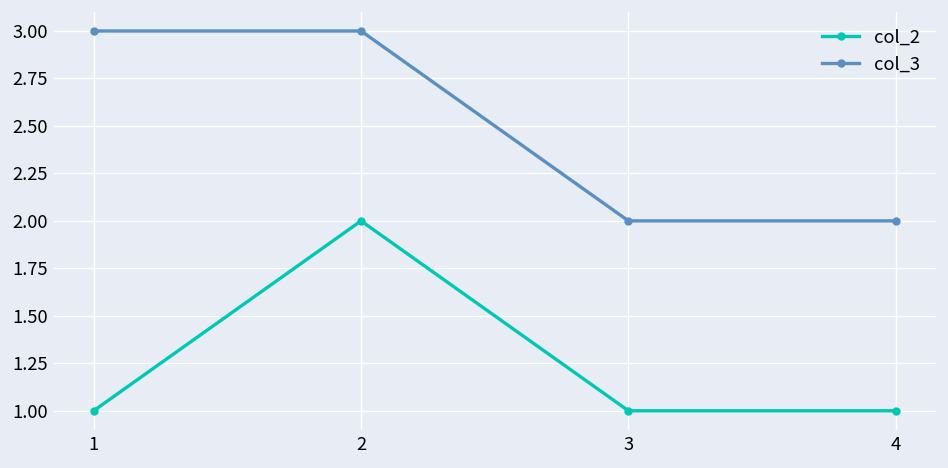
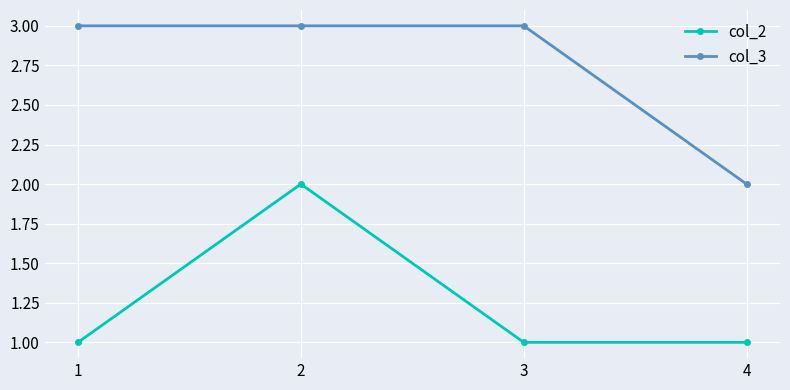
col_3, 3: 2 -> 3
